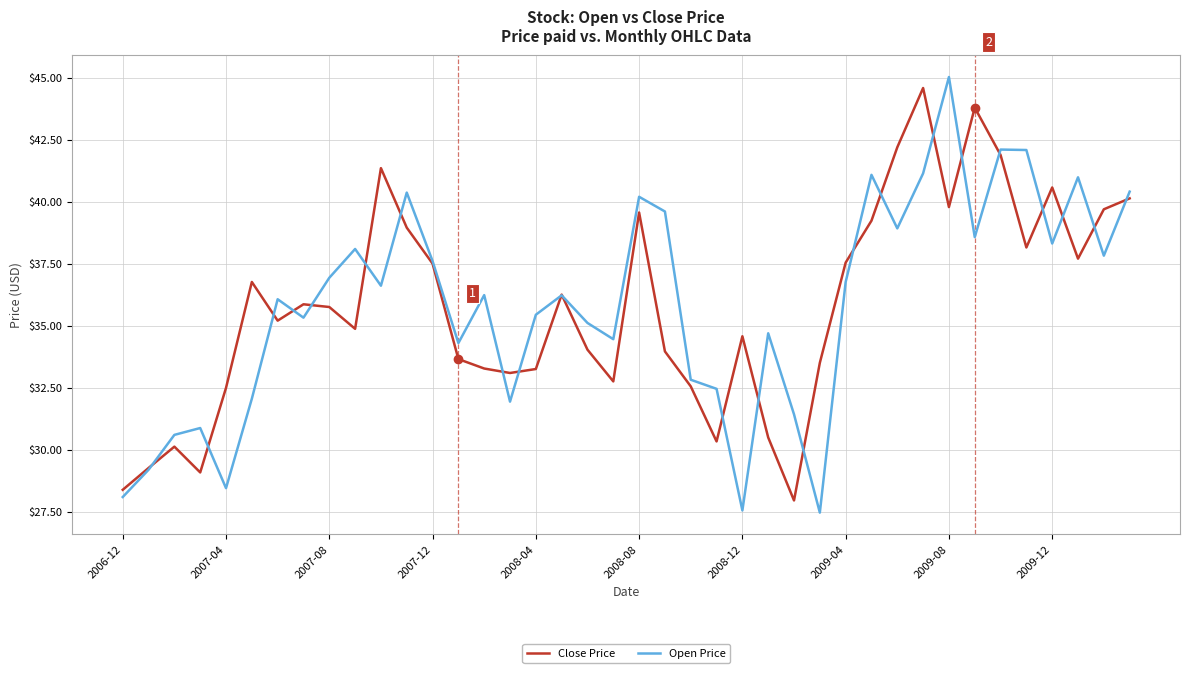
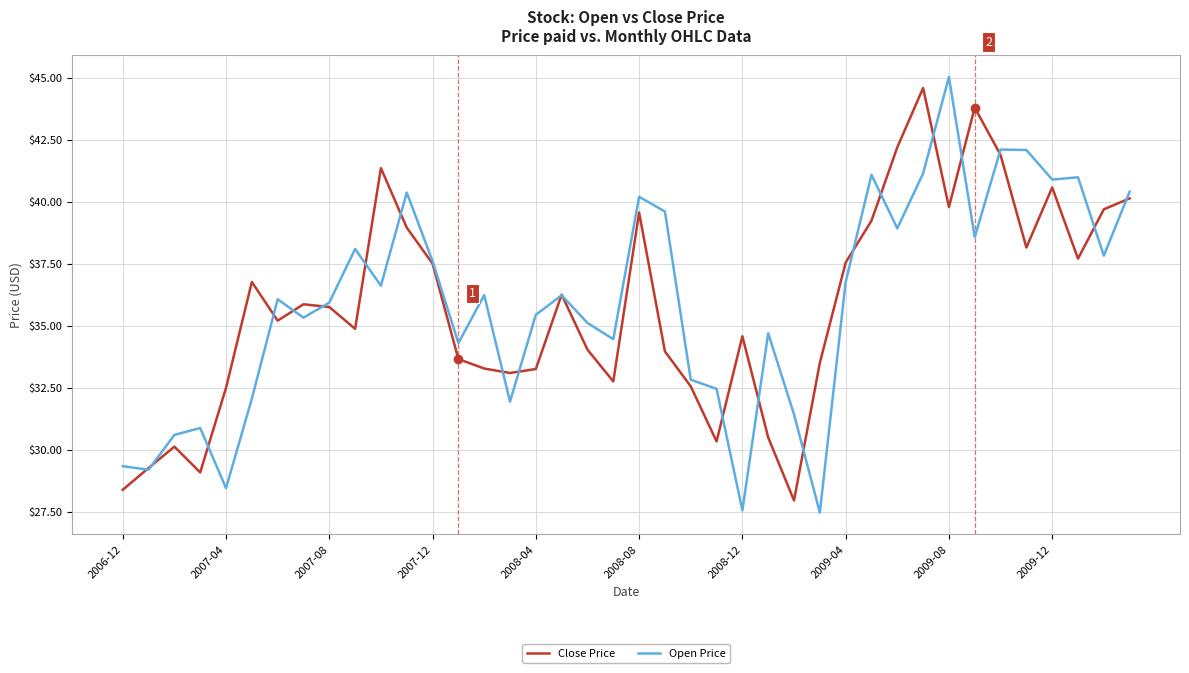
Open Price, 2006-12: $28.1 -> $29.3
Open Price, 2007-08: $36.9 -> $35.9
Open Price, 2009-12: $38.3 -> $40.9
